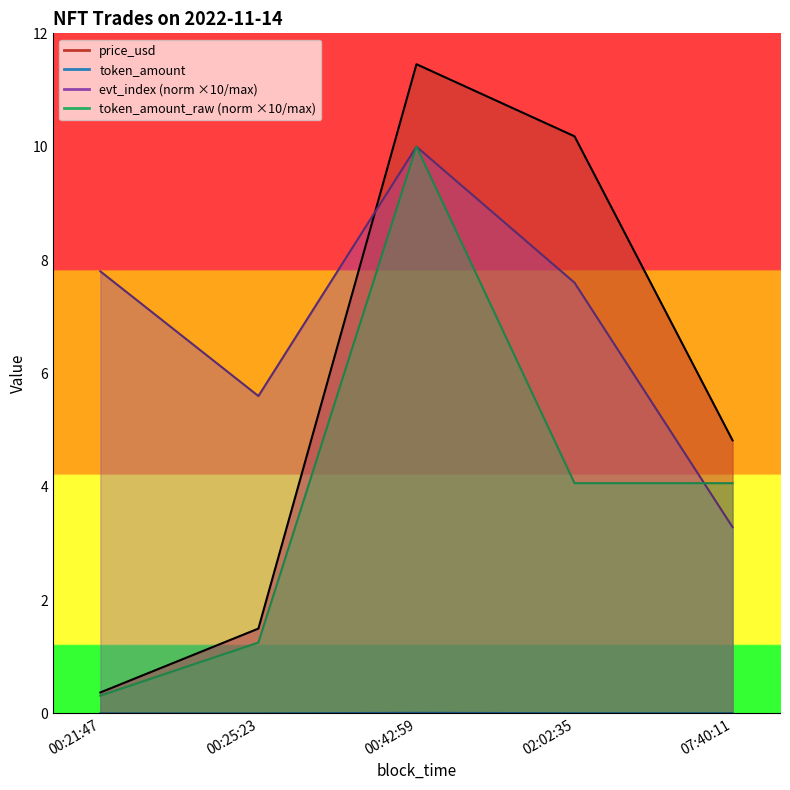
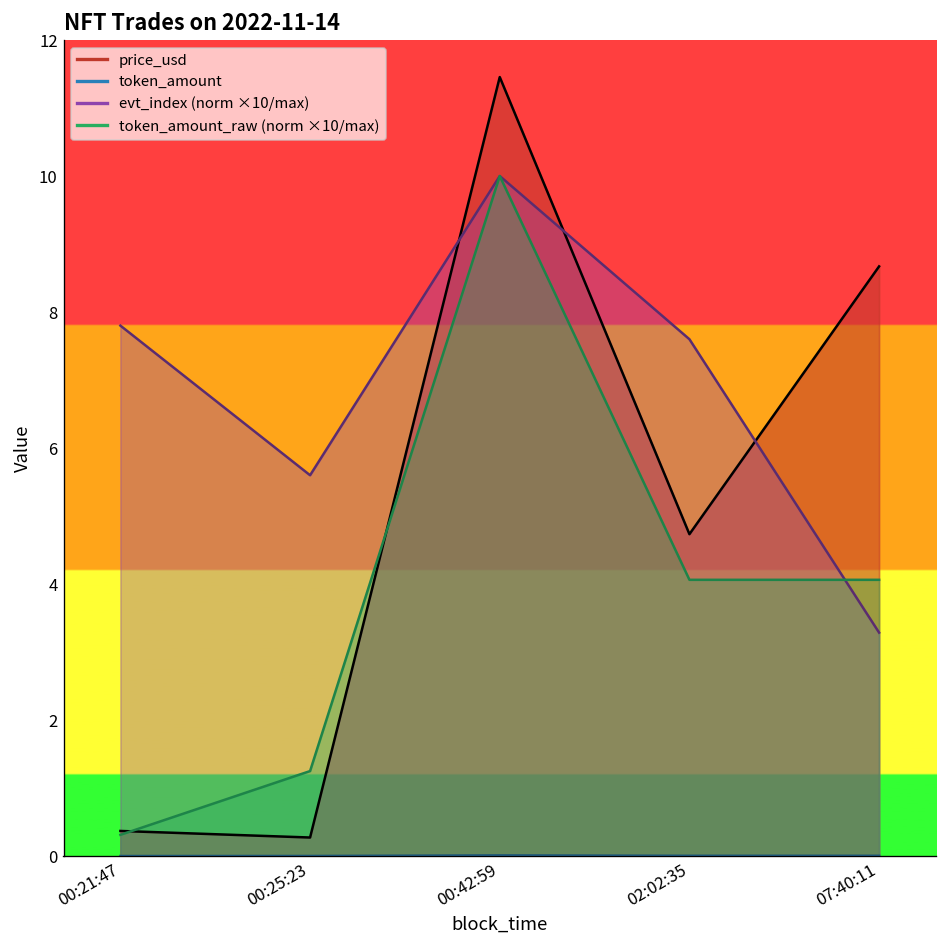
price_usd, 00:25:23: 1.5 -> 0.3
price_usd, 02:02:35: 10.2 -> 4.7
price_usd, 07:40:11: 4.8 -> 8.7
